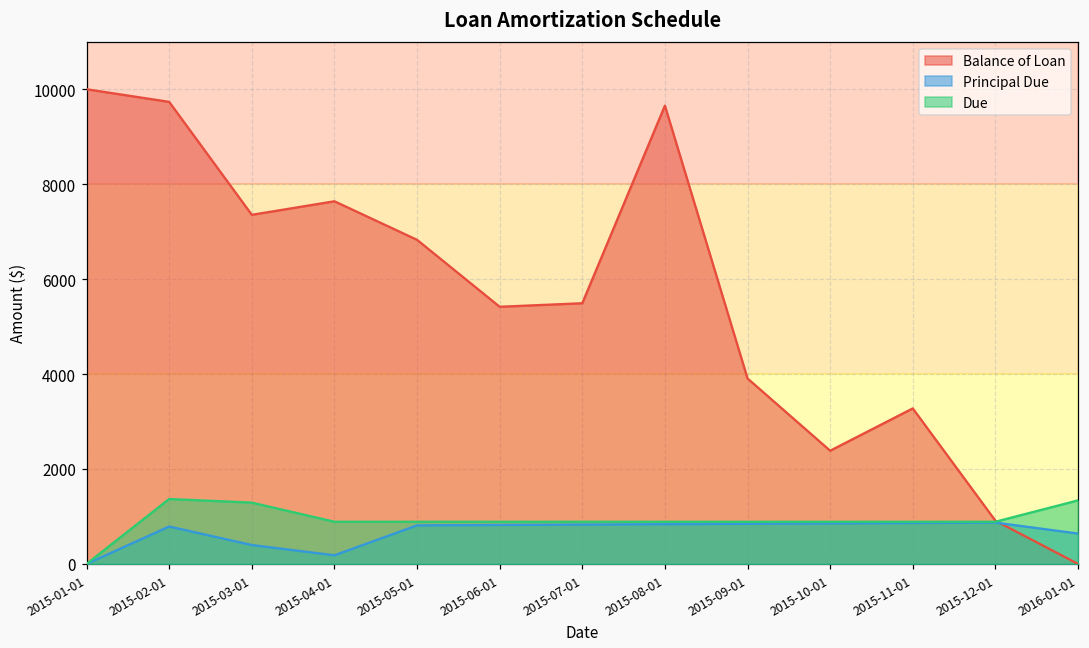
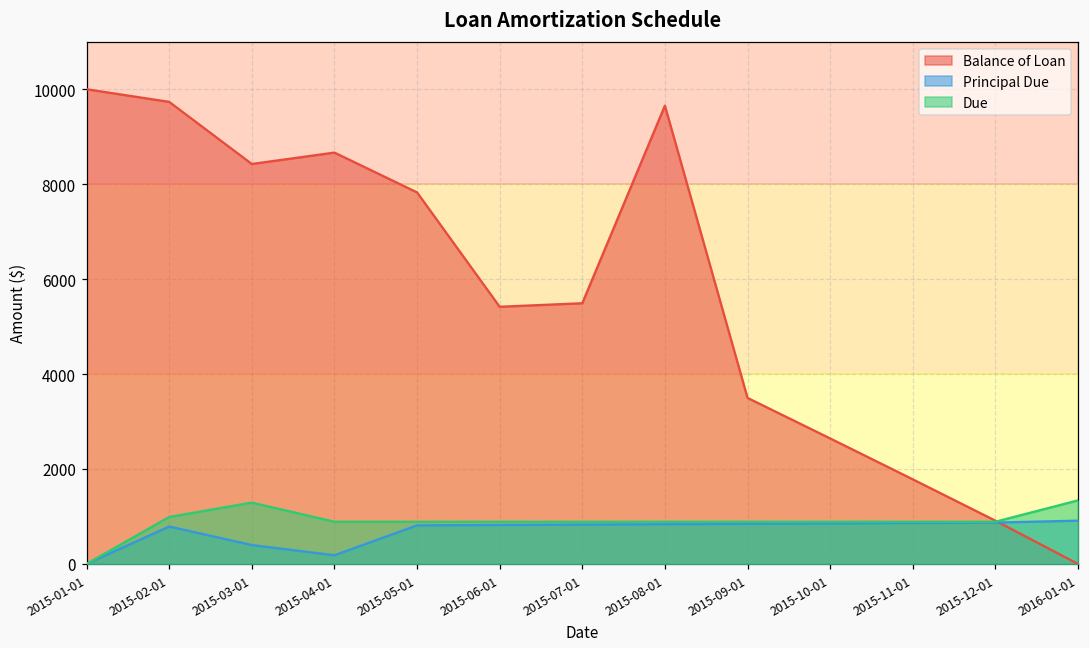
Due, 2015-02-01: 1400 -> 1000
Balance of Loan, 2015-03-01: 7400 -> 8400
Balance of Loan, 2015-04-01: 7600 -> 8700
Balance of Loan, 2015-05-01: 6800 -> 7800
Balance of Loan, 2015-09-01: 3900 -> 3500
Balance of Loan, 2015-10-01: 2400 -> 2600
Balance of Loan, 2015-11-01: 3300 -> 1800
Principal Due, 2016-01-01: 600 -> 900
